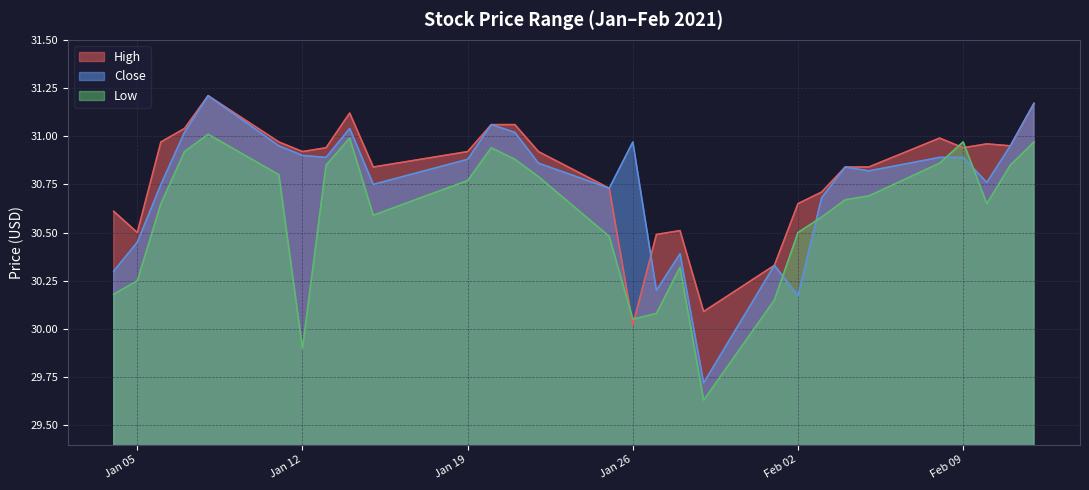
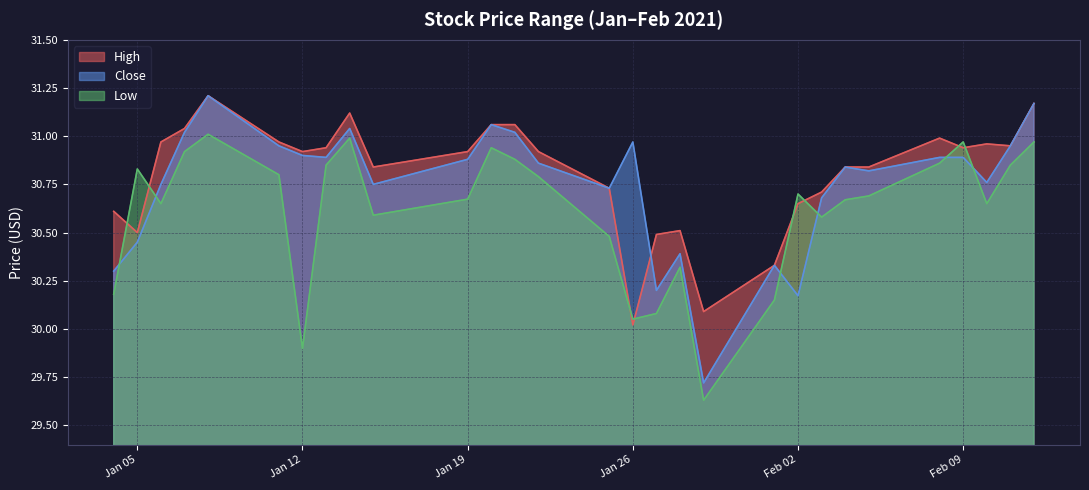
Low, Jan 05: 30.25 -> 30.83
Low, Jan 19: 30.77 -> 30.67
Low, Feb 02: 30.5 -> 30.7
